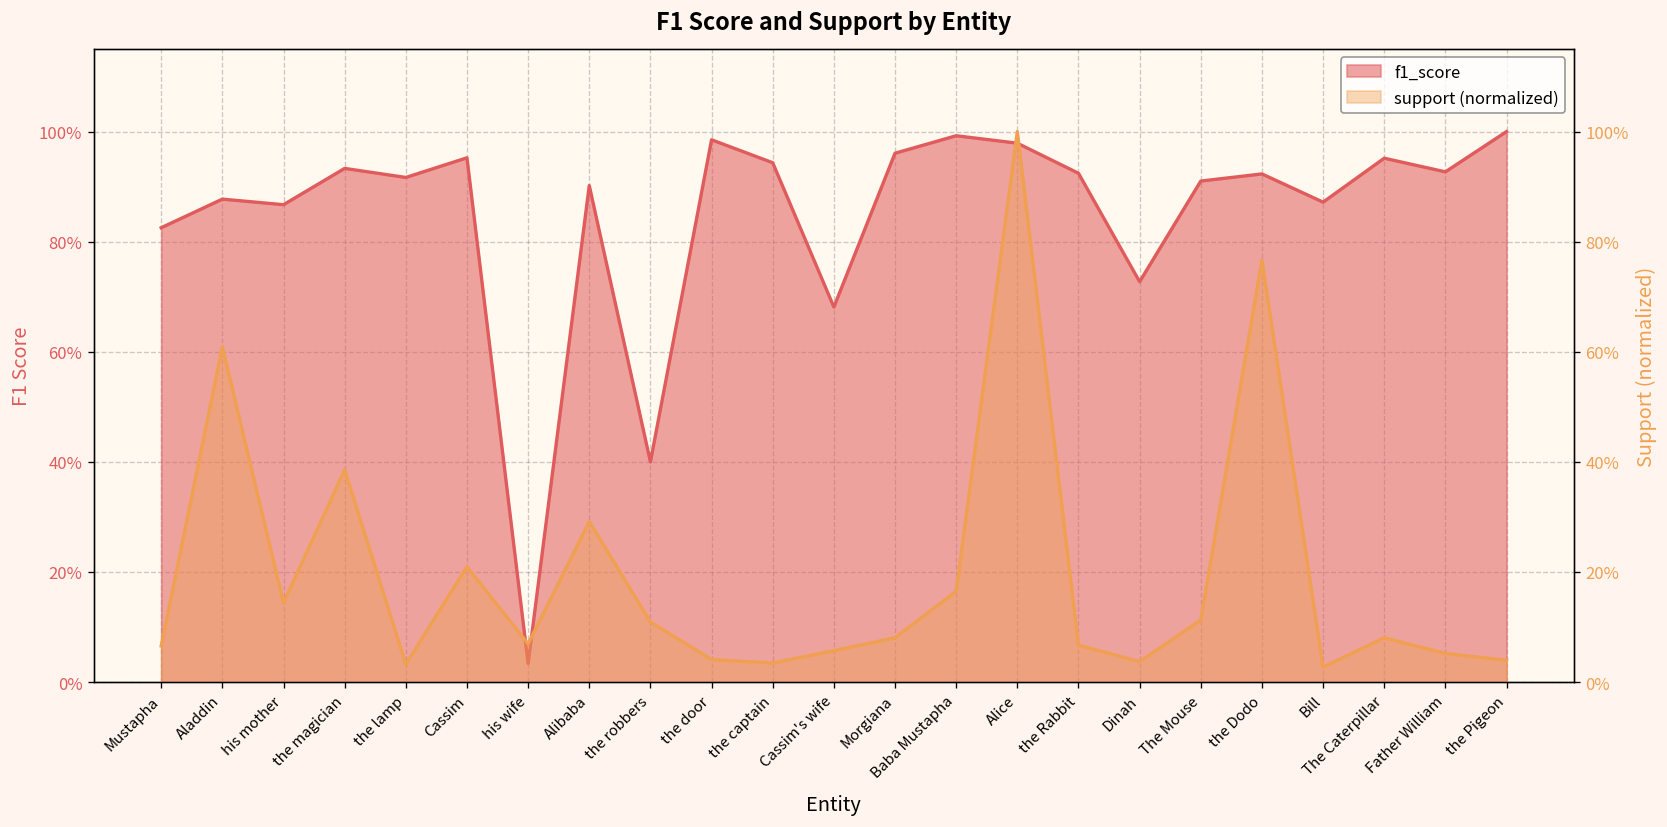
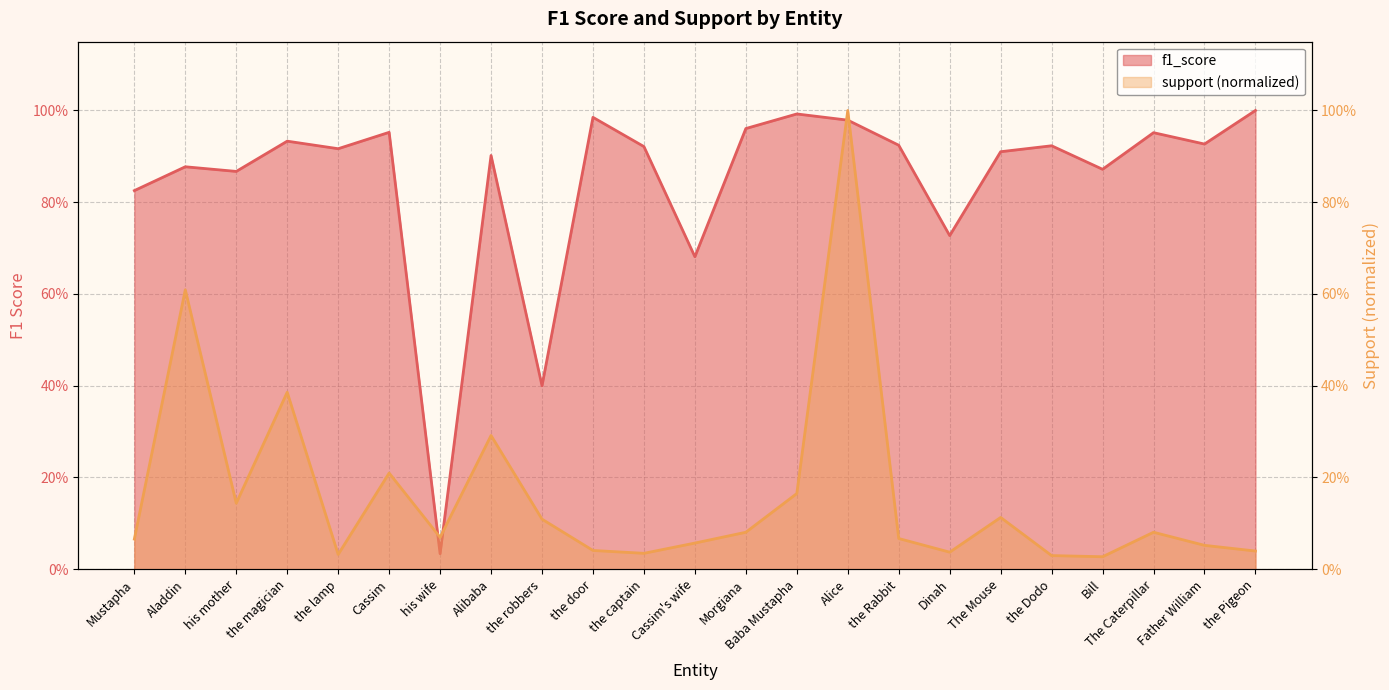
f1_score, the captain: 94% -> 92%
support (normalized), the Dodo: 77% -> 3%
